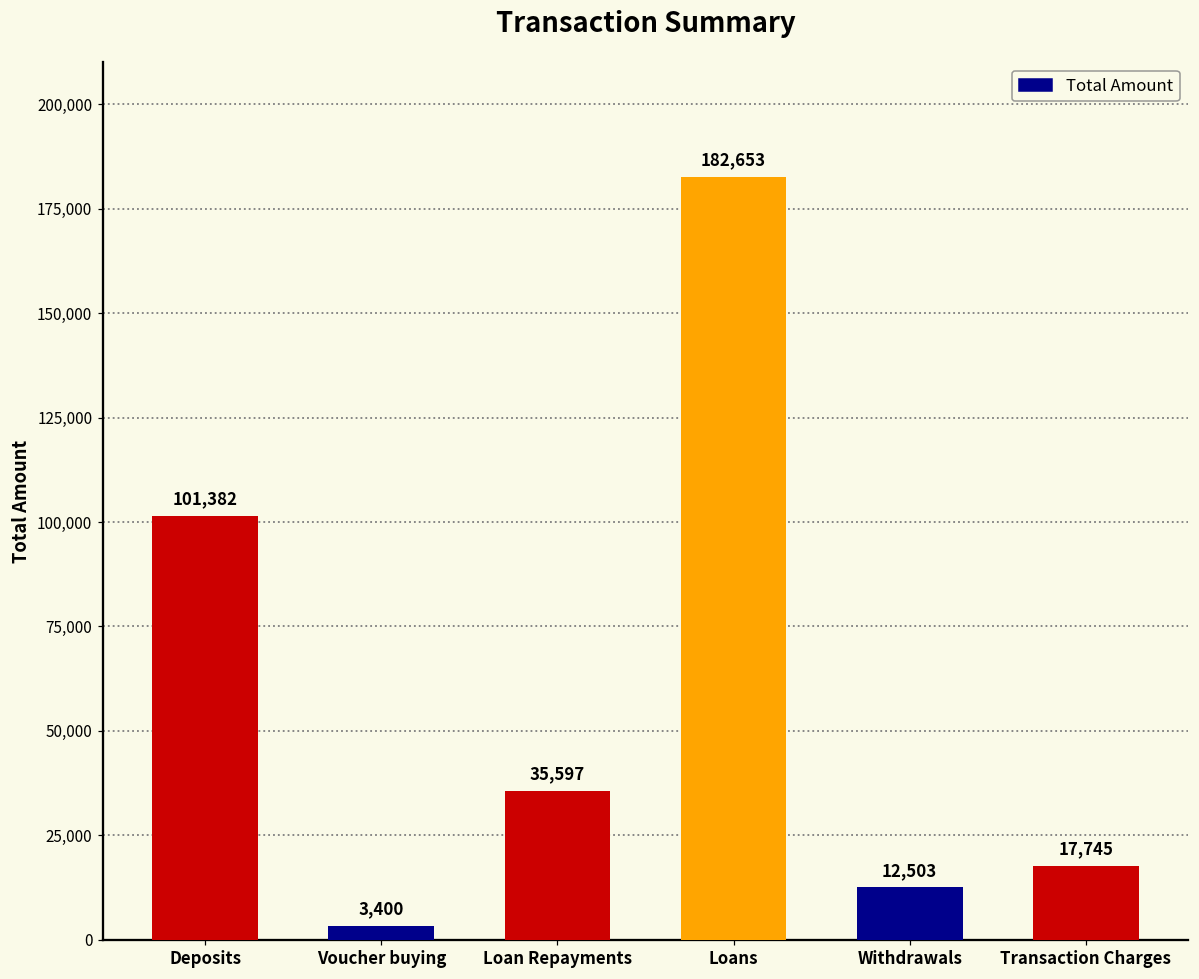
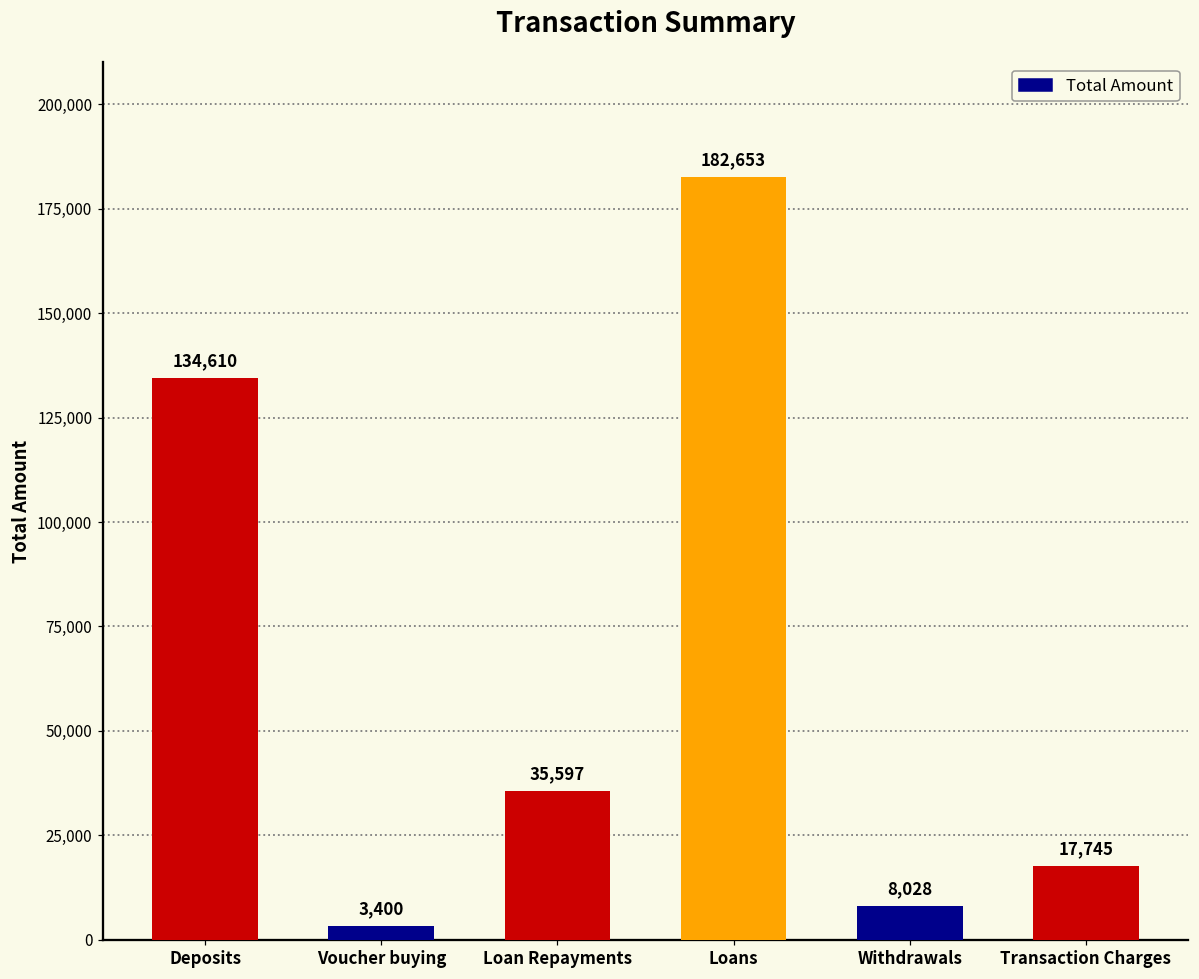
Deposits: 101,382 -> 134,610
Withdrawals: 12,503 -> 8,028
